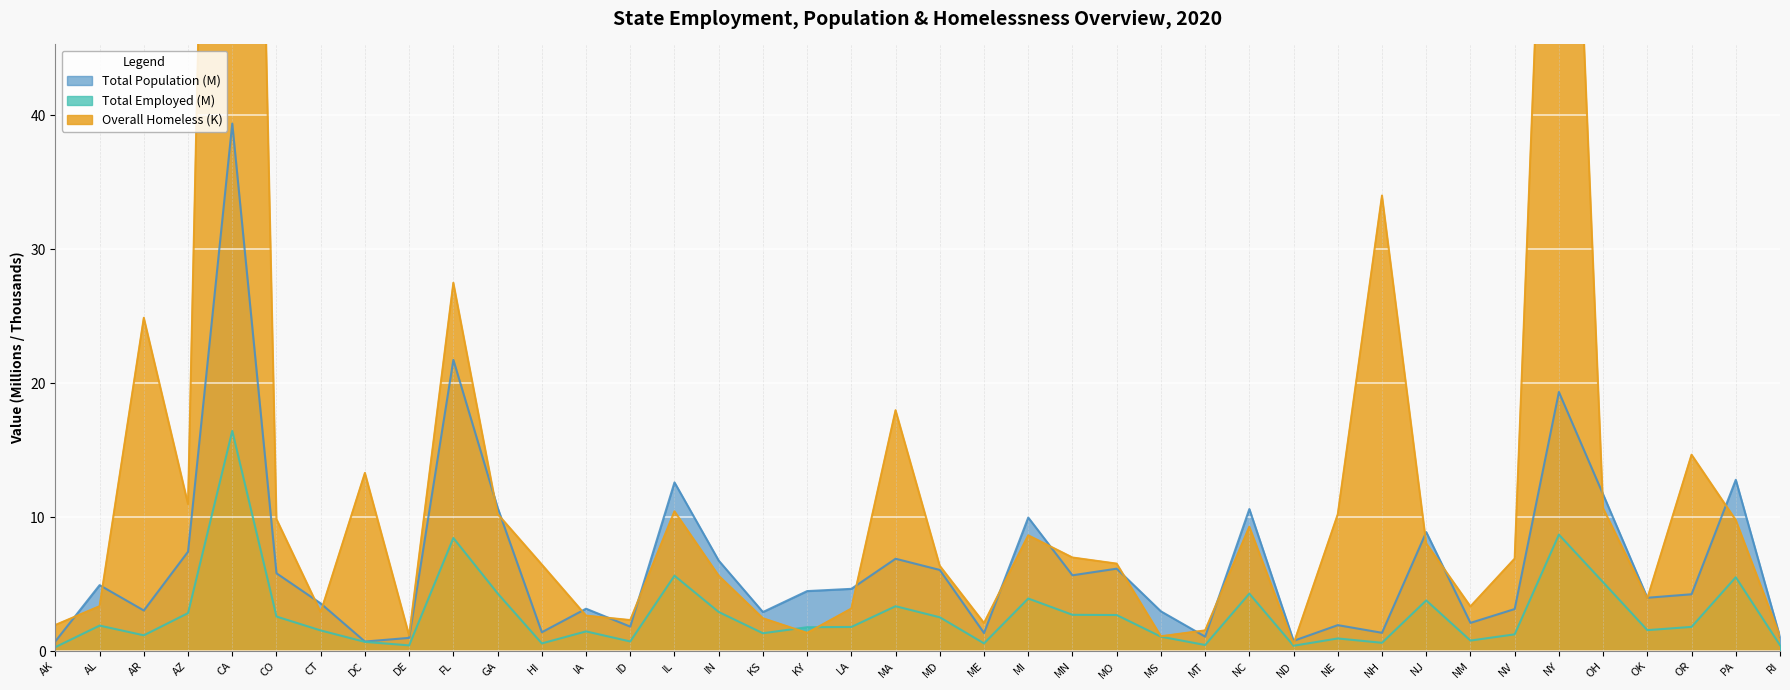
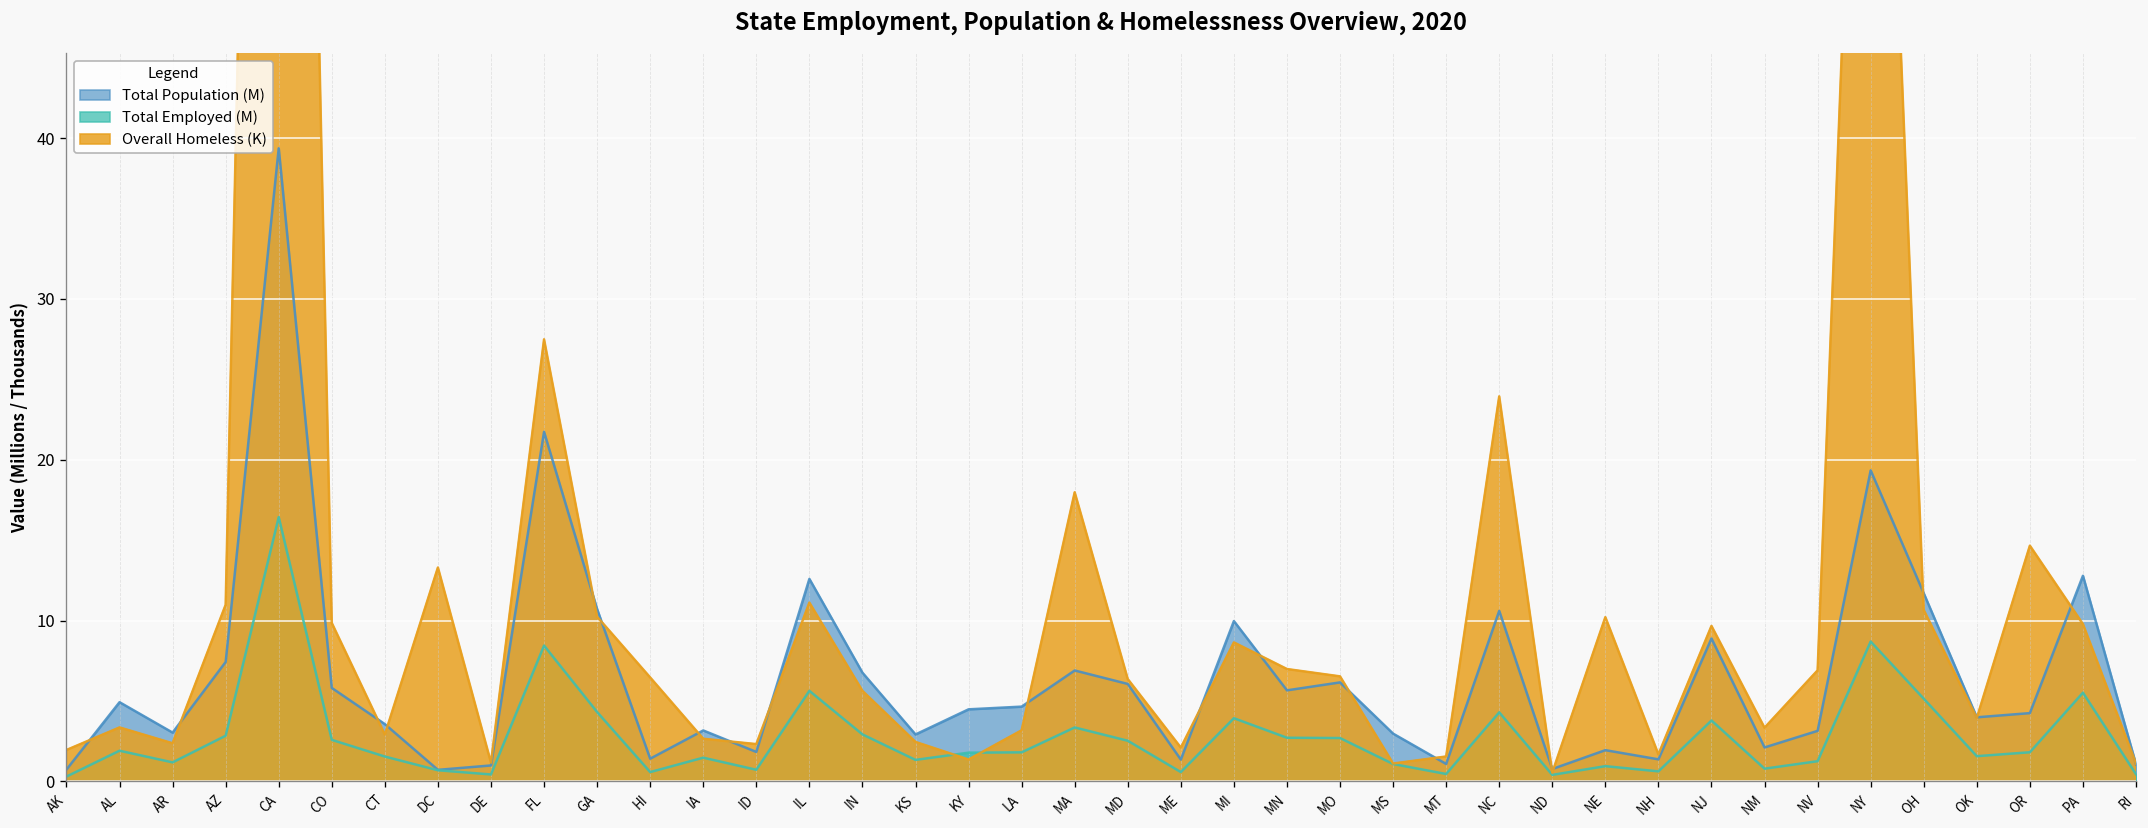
Overall Homeless (K), AR: 24.9 -> 2.4
Overall Homeless (K), IL: 10.4 -> 11.1
Overall Homeless (K), NC: 9.3 -> 23.9
Overall Homeless (K), NH: 34.0 -> 1.7
Overall Homeless (K), NJ: 8.0 -> 9.7
